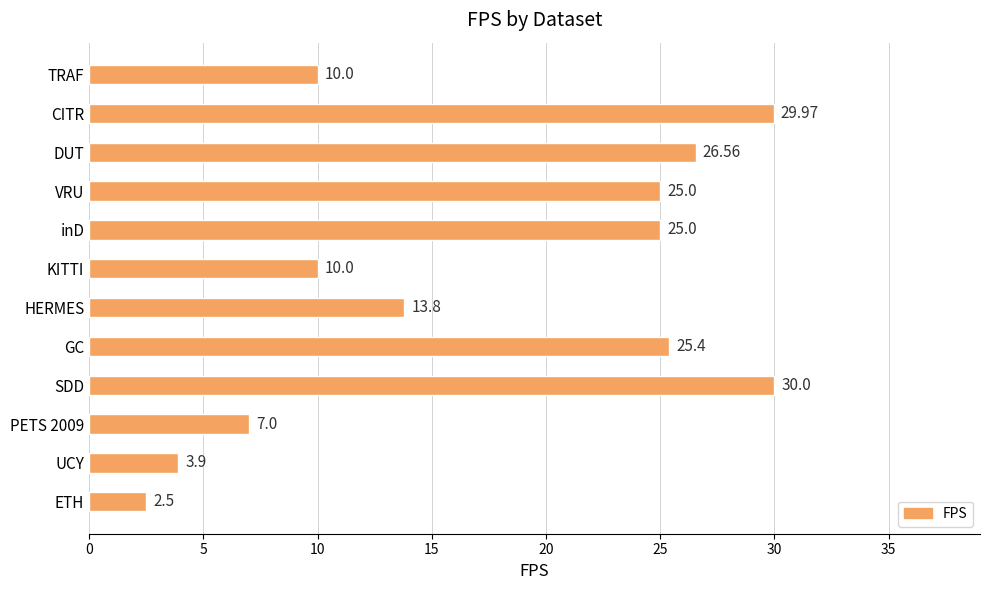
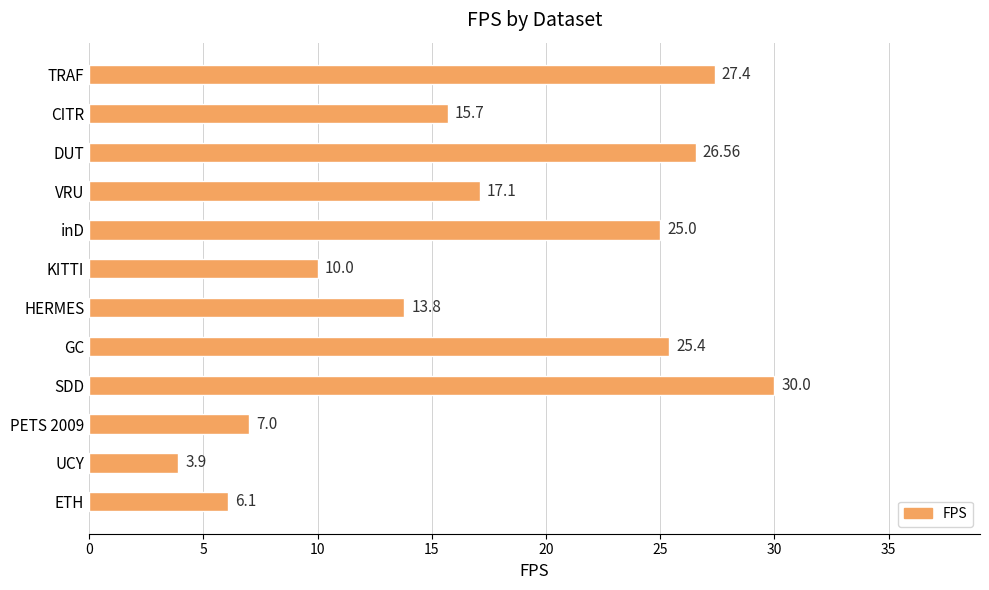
TRAF: 10.0 -> 27.4
CITR: 29.97 -> 15.7
VRU: 25.0 -> 17.1
ETH: 2.5 -> 6.1
